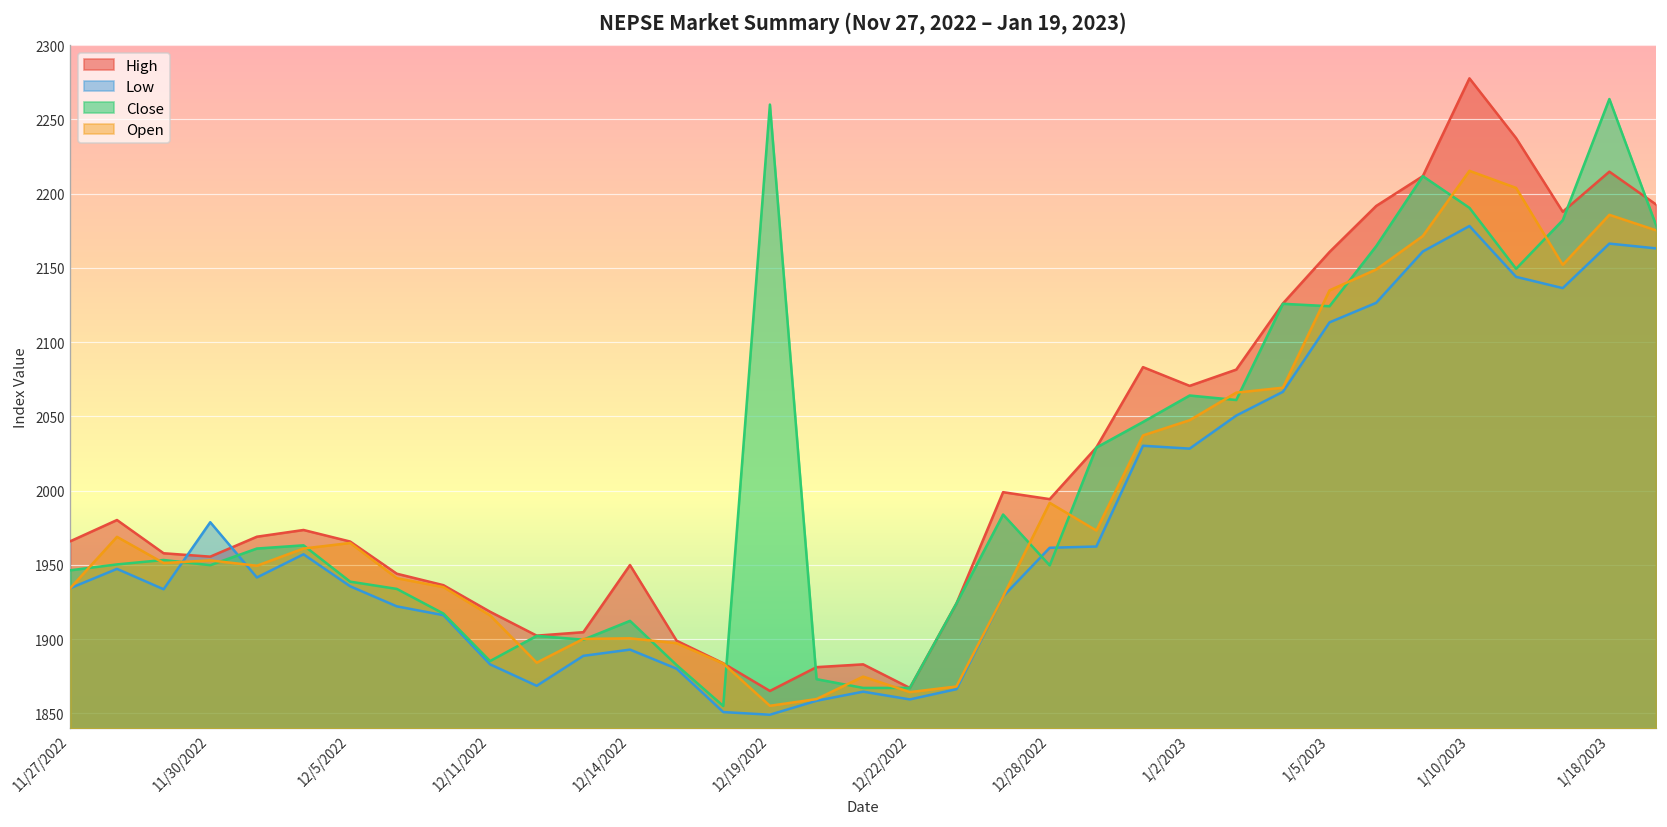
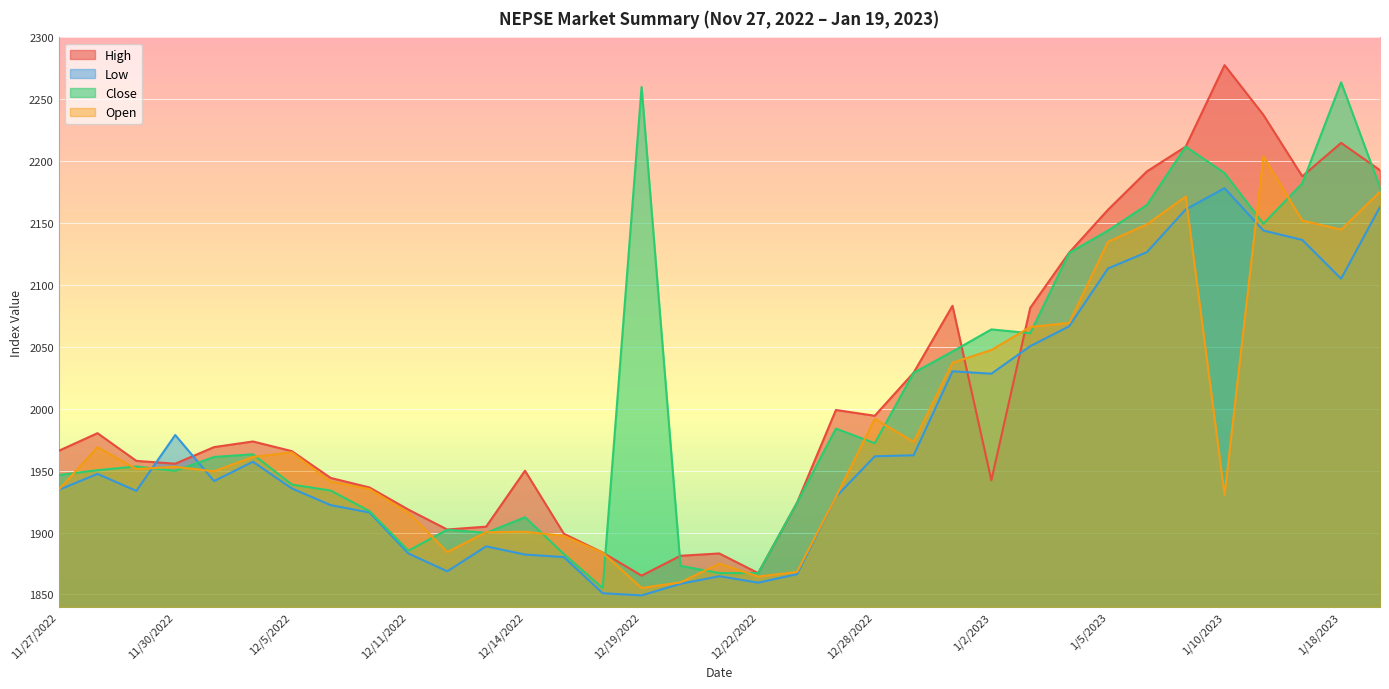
Low, 12/14/2022: 1893 -> 1882
Close, 12/28/2022: 1950 -> 1972
High, 1/2/2023: 2071 -> 1942
Close, 1/5/2023: 2124 -> 2144
Open, 1/10/2023: 2215 -> 1931
Low, 1/18/2023: 2166 -> 2105
Open, 1/18/2023: 2186 -> 2145
